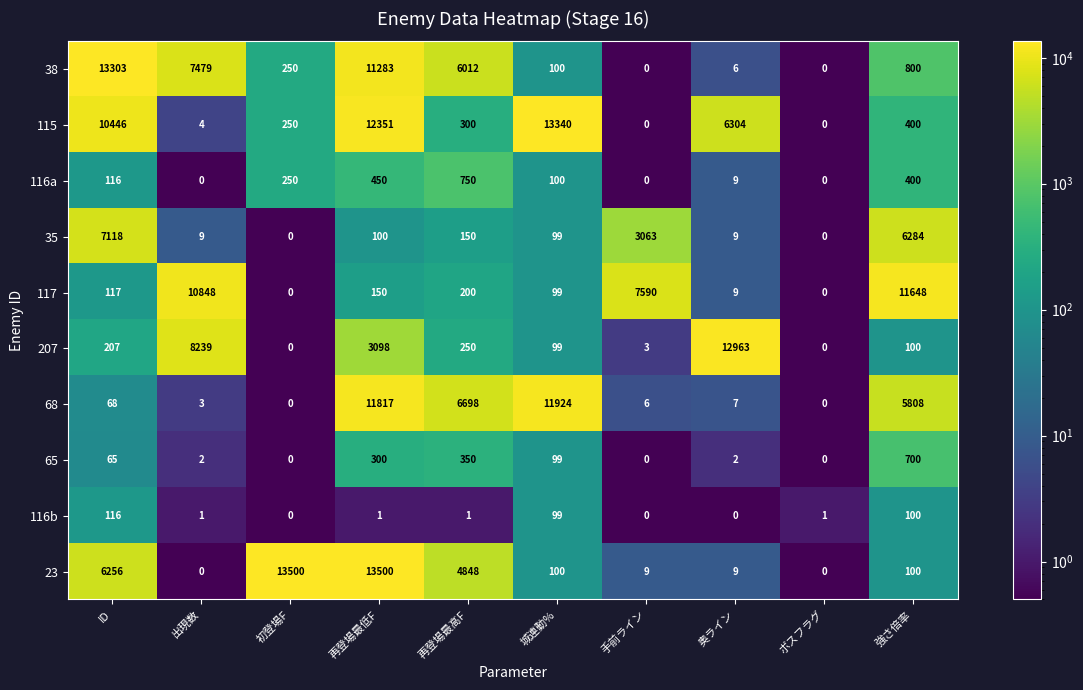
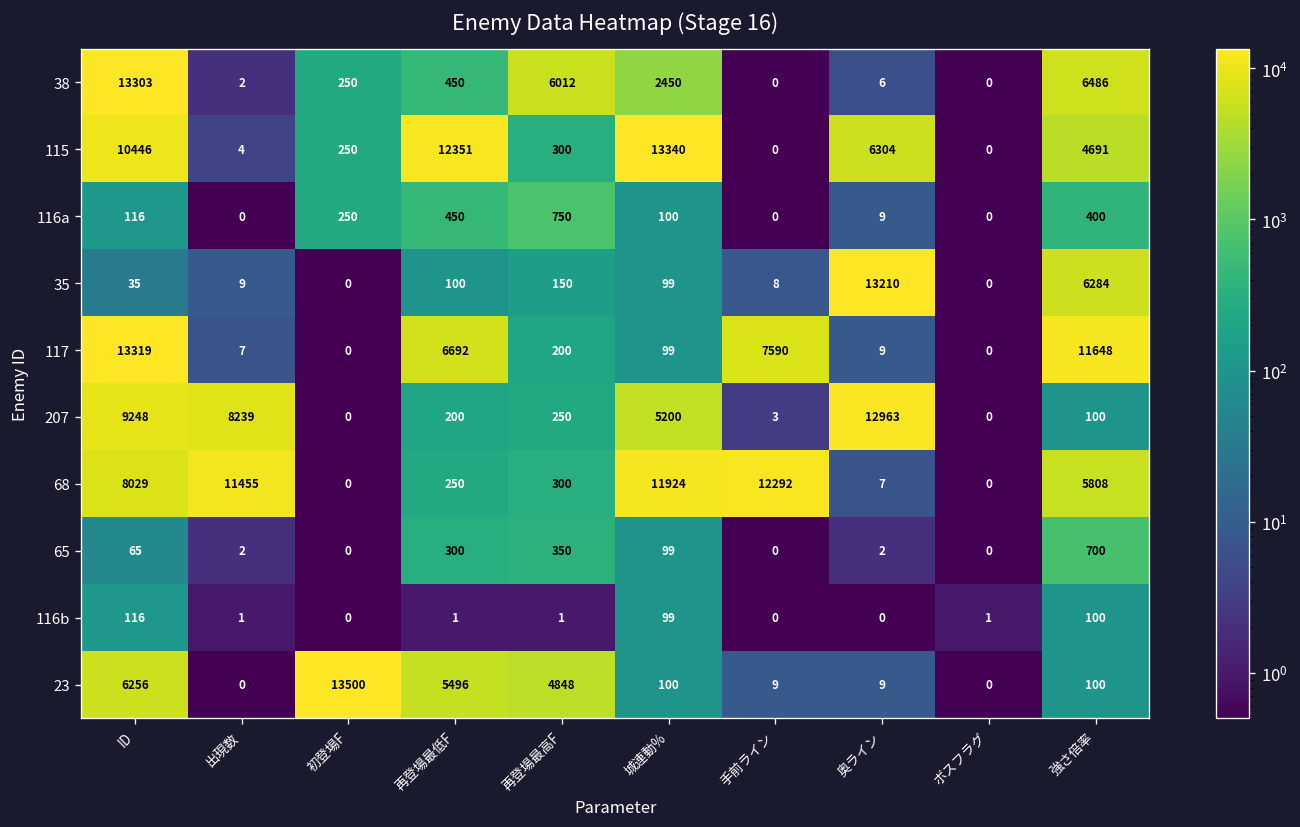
38, 出現数: 7479 -> 2
38, 再登場最低F: 11283 -> 450
38, 城連動%: 100 -> 2450
38, 強さ倍率: 800 -> 6486
115, 強さ倍率: 400 -> 4691
35, ID: 7118 -> 35
35, 手前ライン: 3063 -> 8
35, 奥ライン: 9 -> 13210
117, ID: 117 -> 13319
117, 出現数: 10848 -> 7
117, 再登場最低F: 150 -> 6692
207, ID: 207 -> 9248
207, 再登場最低F: 3098 -> 200
207, 城連動%: 99 -> 5200
68, ID: 68 -> 8029
68, 出現数: 3 -> 11455
68, 再登場最低F: 11817 -> 250
68, 再登場最高F: 6698 -> 300
68, 手前ライン: 6 -> 12292
23, 再登場最低F: 13500 -> 5496
